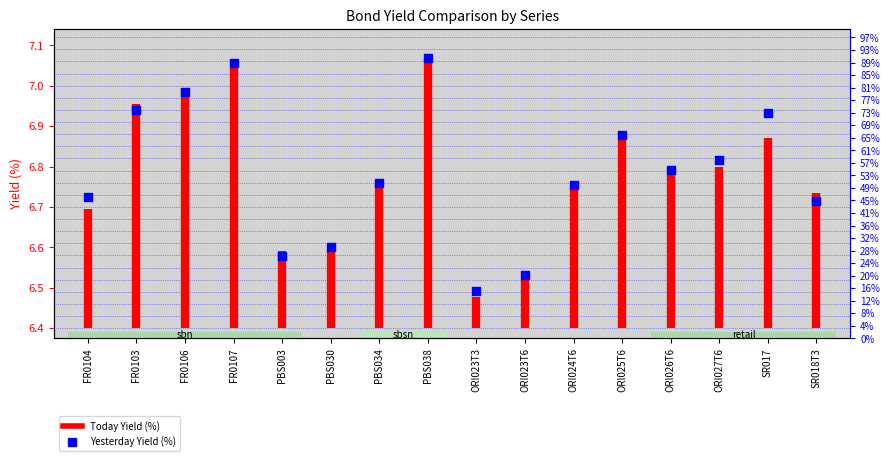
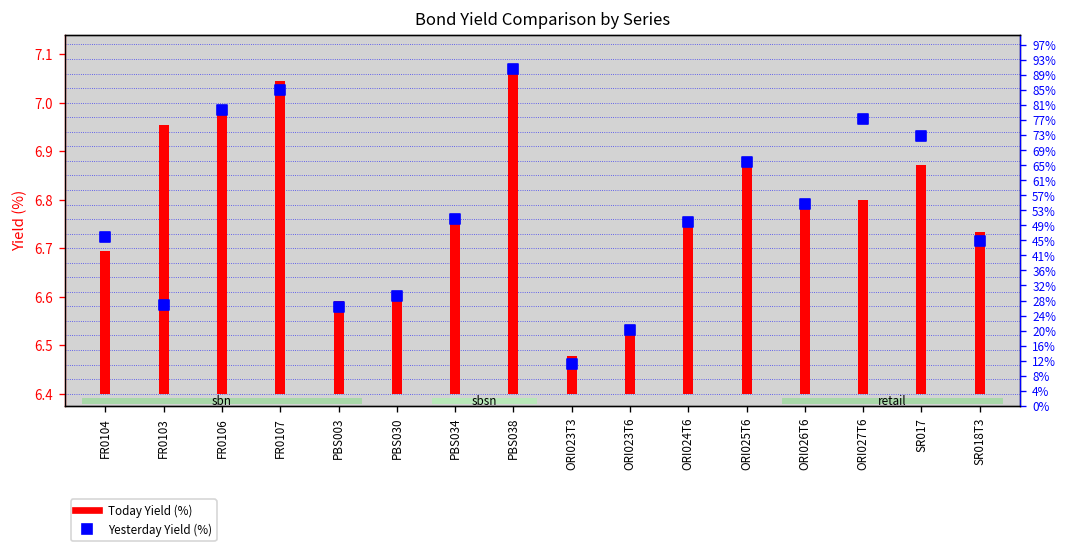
Yesterday Yield (%), FR0103: 6.94 -> 6.58
Yesterday Yield (%), FR0107: 7.06 -> 7.03
Yesterday Yield (%), ORI023T3: 6.49 -> 6.46
Yesterday Yield (%), ORI027T6: 6.82 -> 6.97
